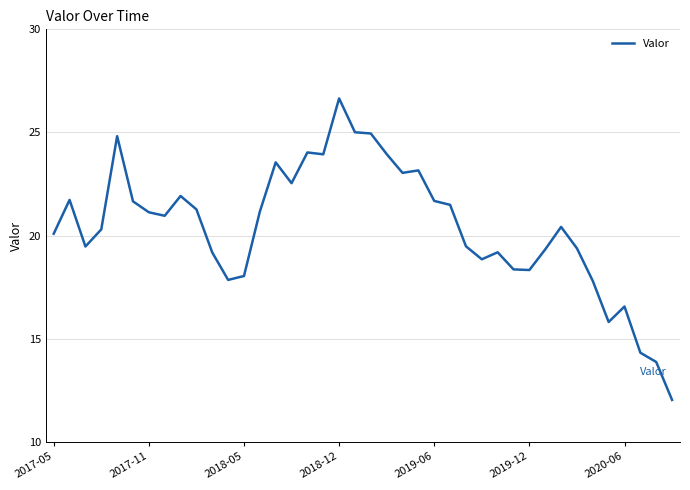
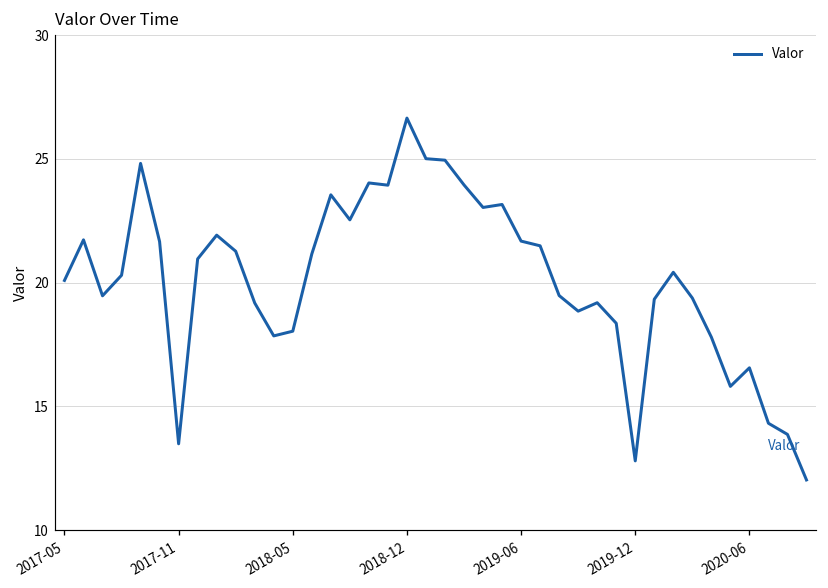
2017-11: 21.1 -> 13.5
2019-12: 18.3 -> 12.8
